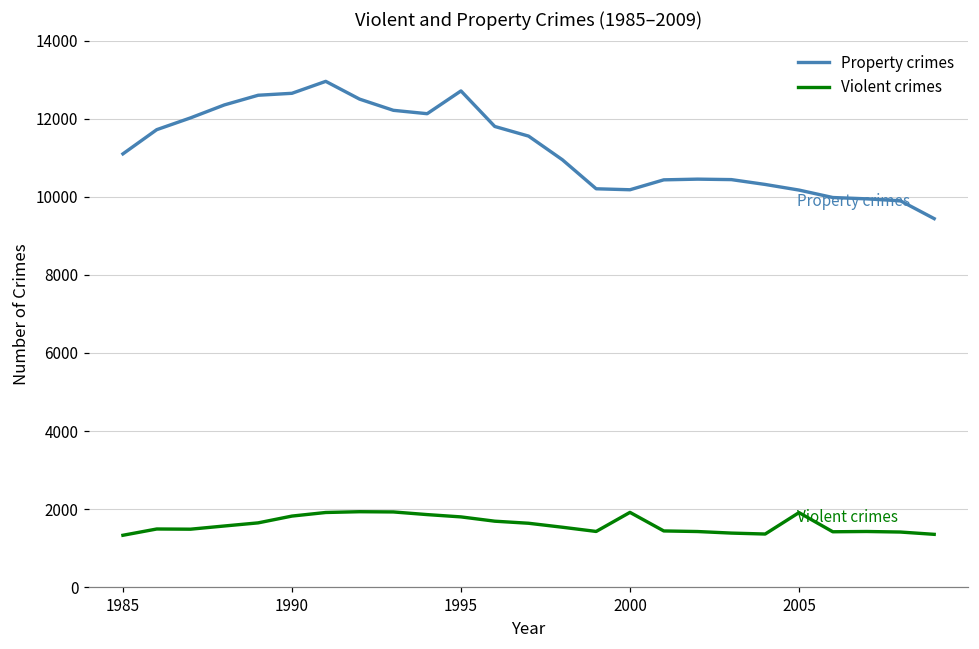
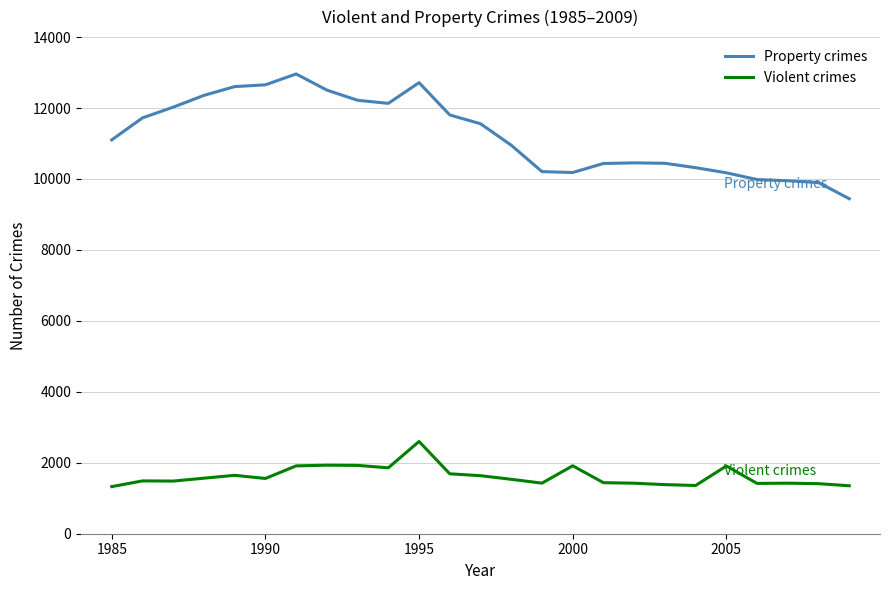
Violent crimes, 1990: 1800 -> 1600
Violent crimes, 1995: 1800 -> 2600
